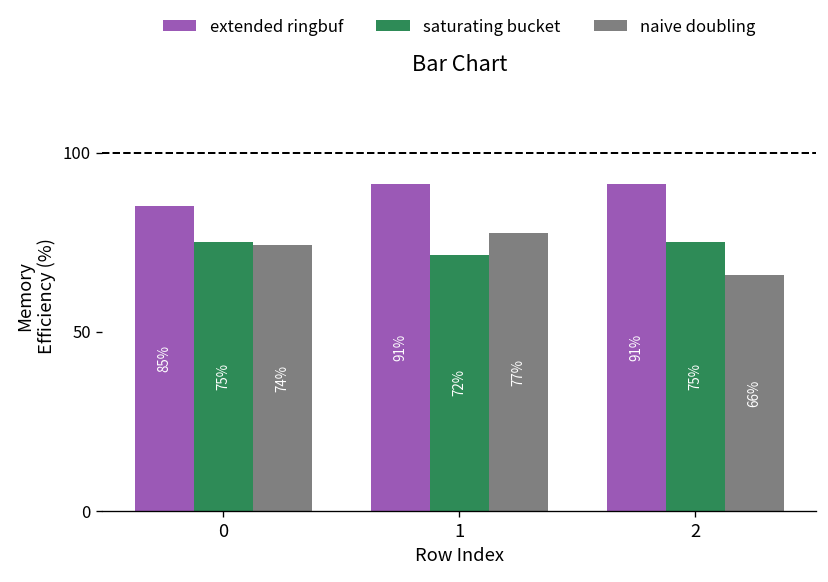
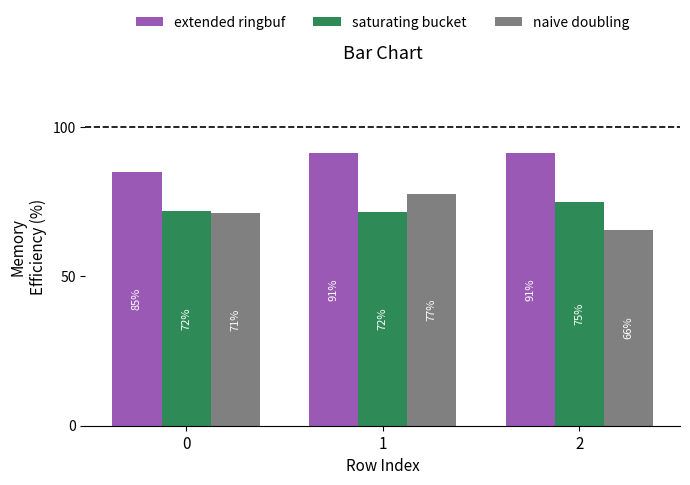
saturating bucket, 0: 75% -> 72%
naive doubling, 0: 74% -> 71%
